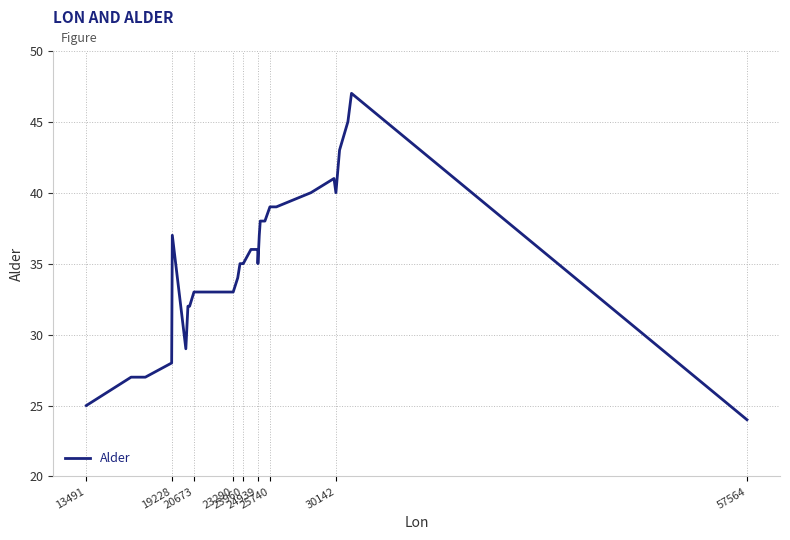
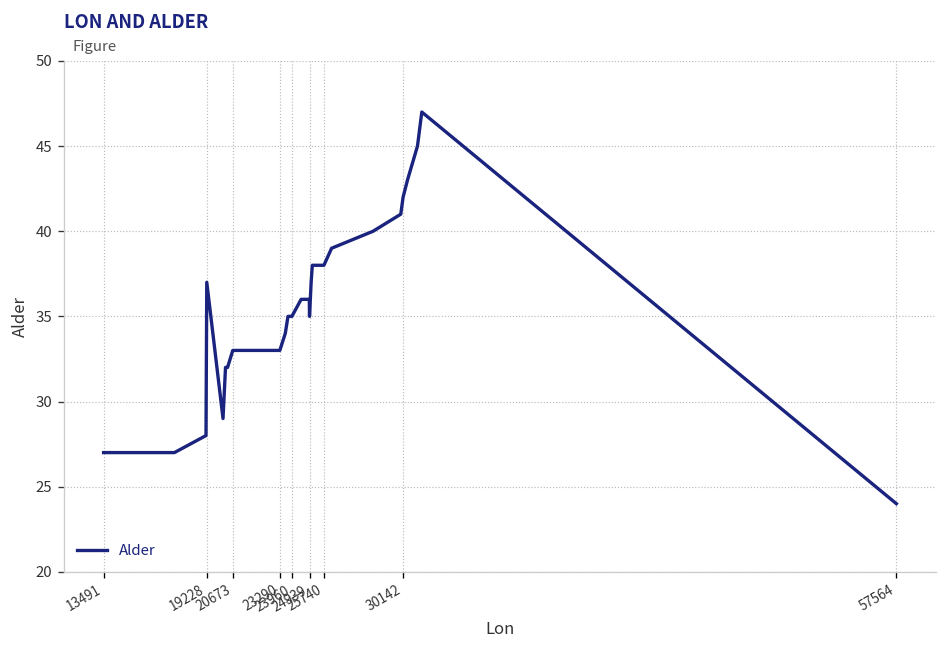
13491: 25 -> 27
25740: 39 -> 38
30142: 40 -> 42
